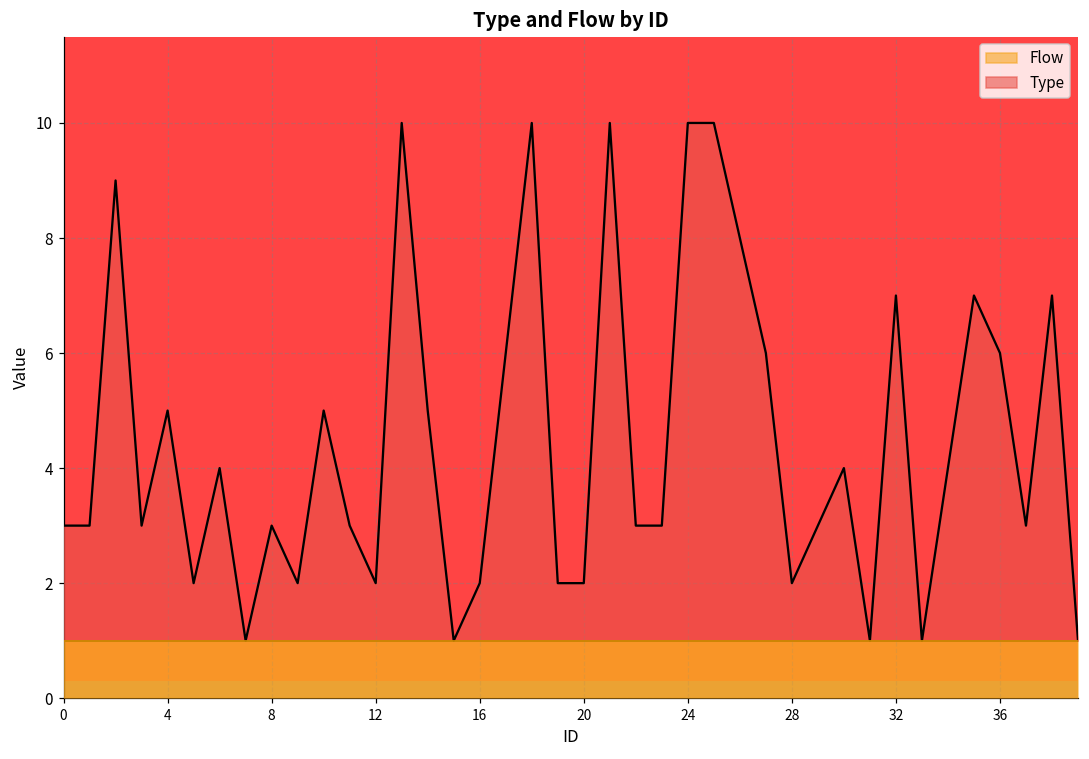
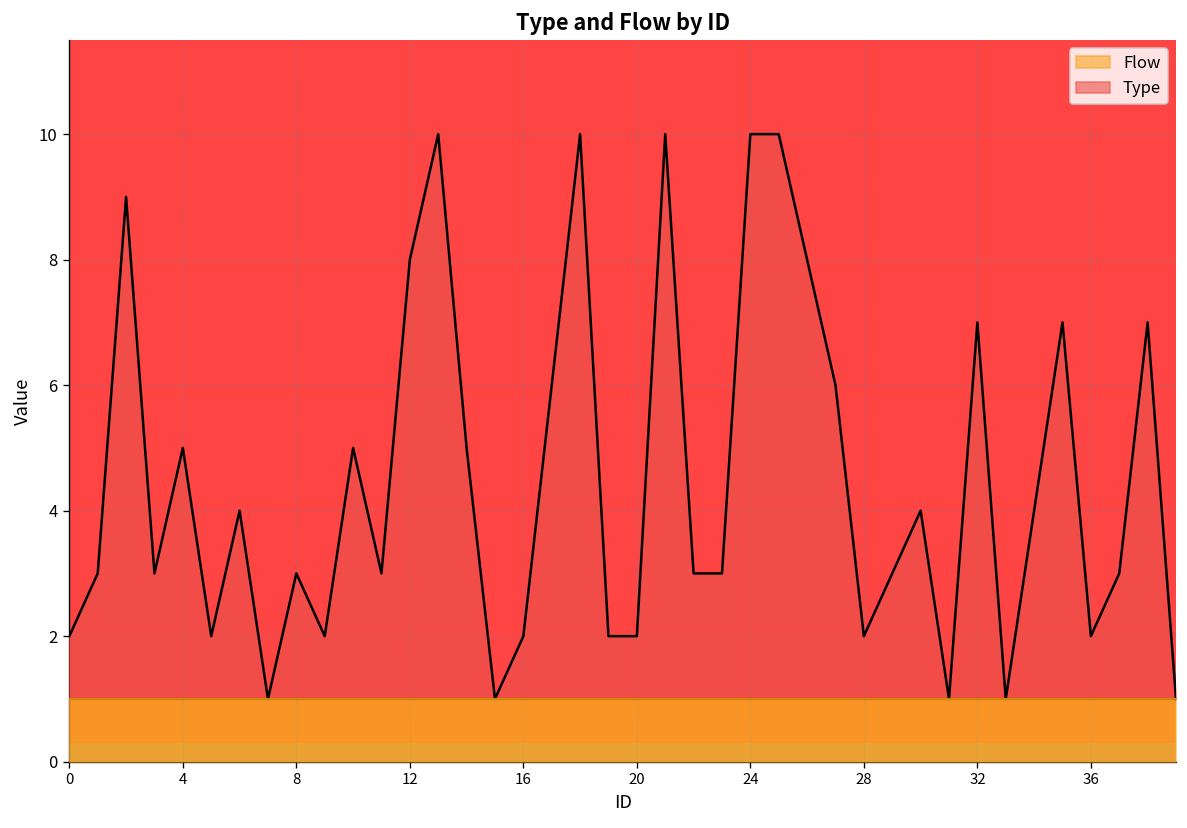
Type, 0: 3.0 -> 2.0
Type, 12: 2.0 -> 8.0
Type, 36: 6.0 -> 2.0
